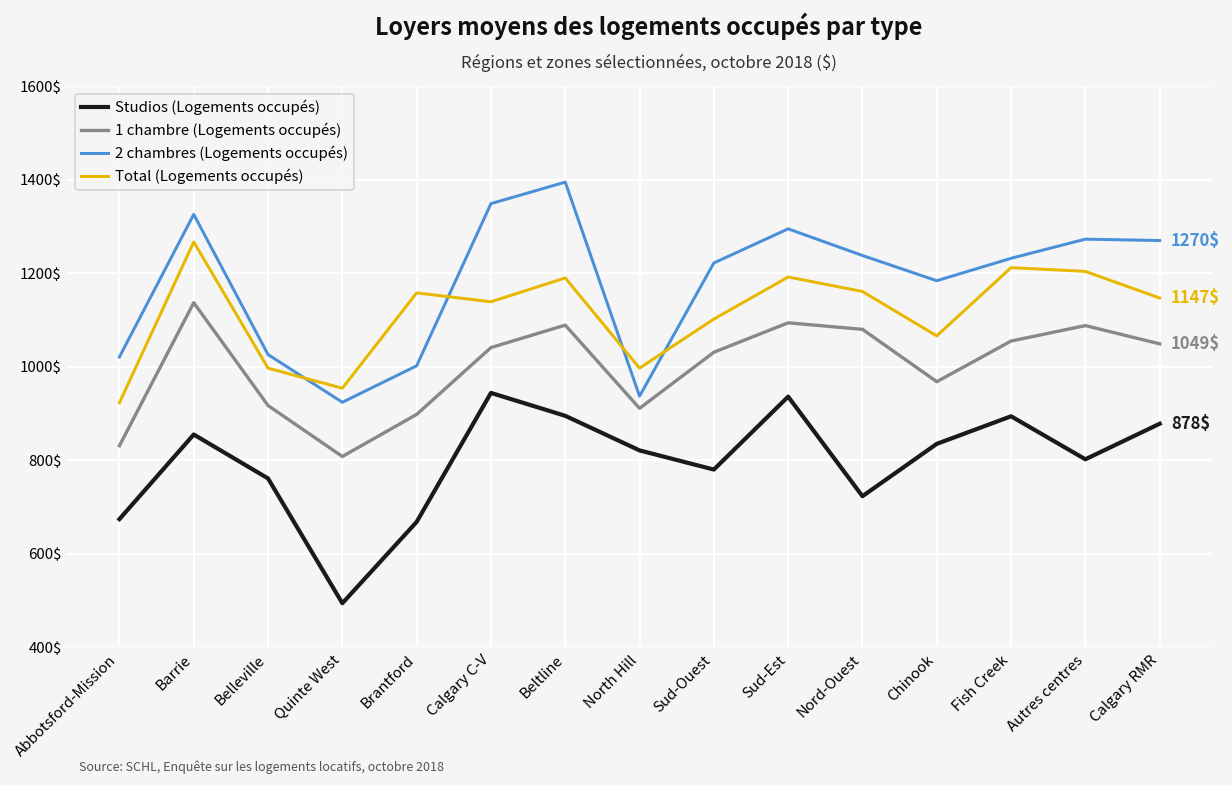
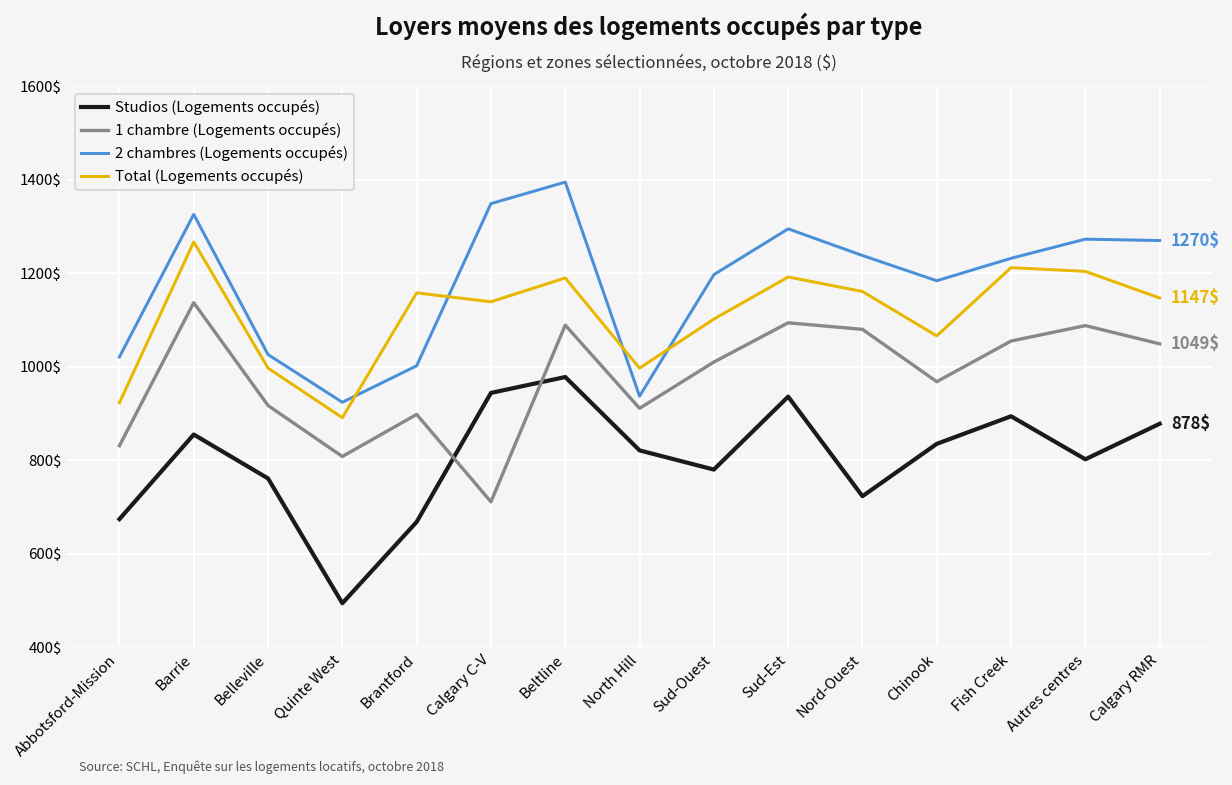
Total (Logements occupés), Quinte West: 950$ -> 890$
1 chambre (Logements occupés), Calgary C-V: 1040$ -> 710$
Studios (Logements occupés), Beltline: 900$ -> 980$
1 chambre (Logements occupés), Sud-Ouest: 1030$ -> 1010$
2 chambres (Logements occupés), Sud-Ouest: 1220$ -> 1200$
